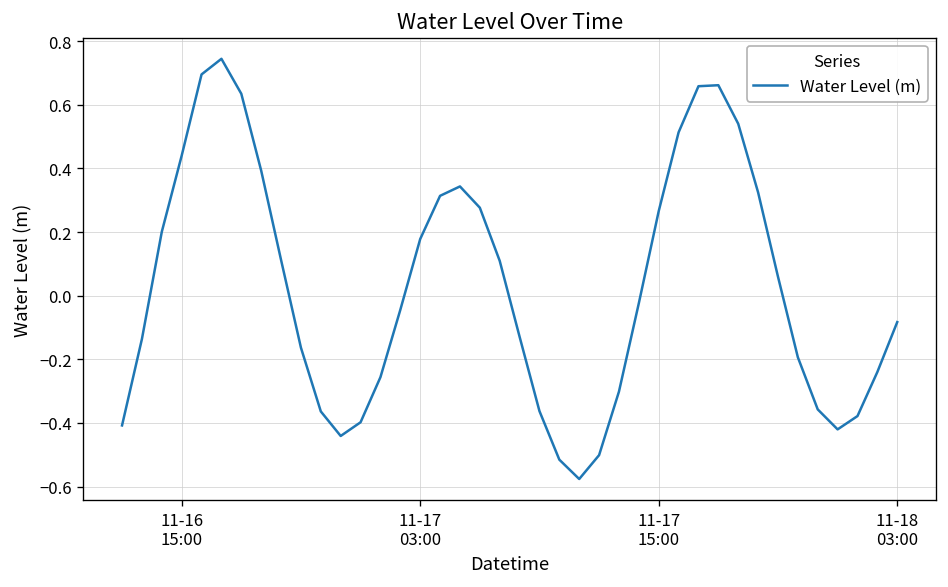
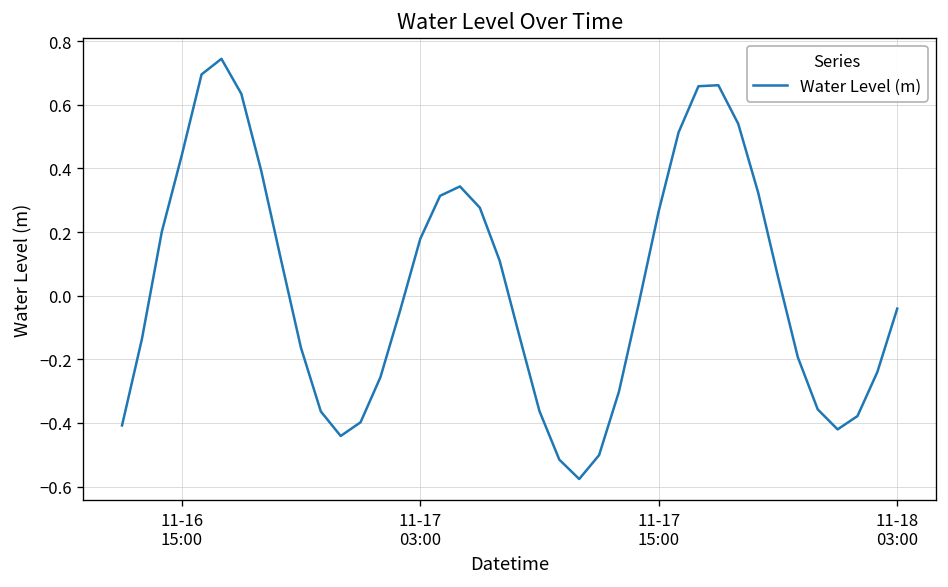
11-18 03:00: -0.08 -> -0.04
